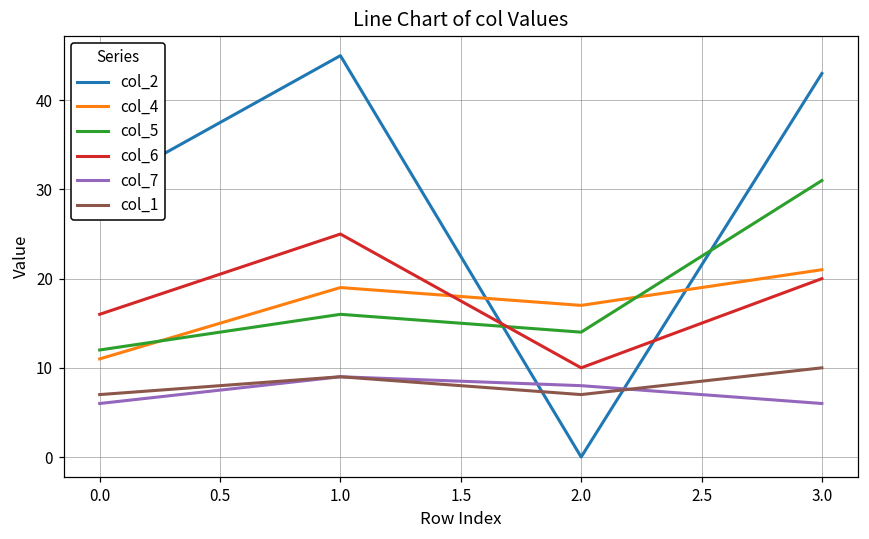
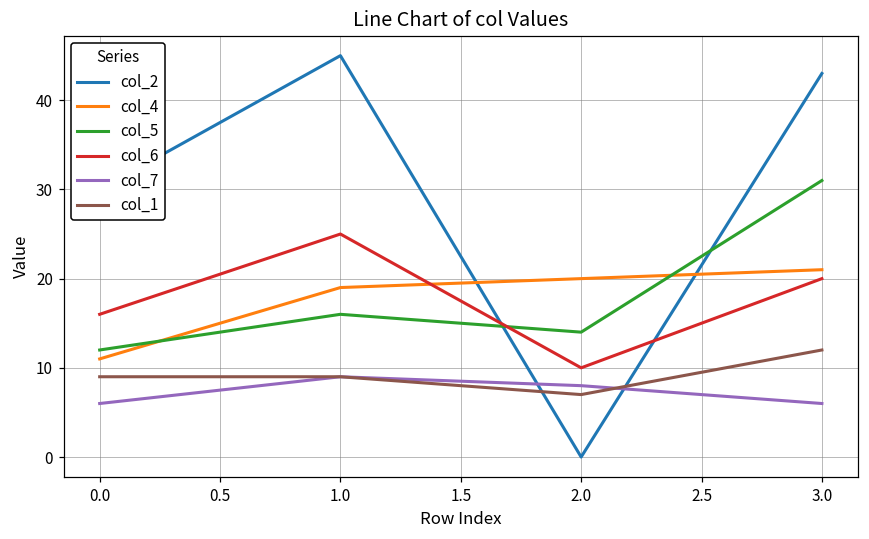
col_1, 0.0: 7 -> 9
col_4, 2.0: 17 -> 20
col_1, 3.0: 10 -> 12
